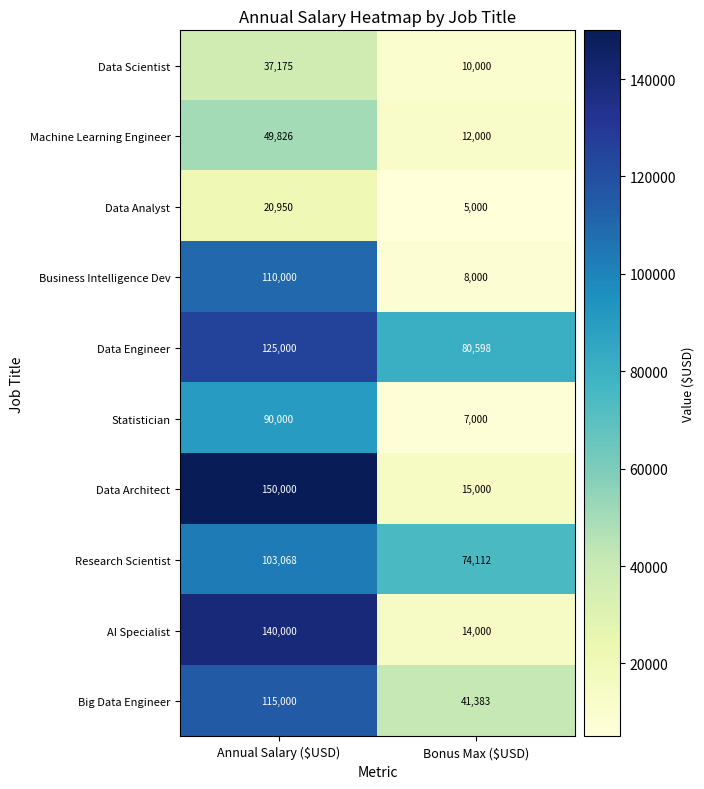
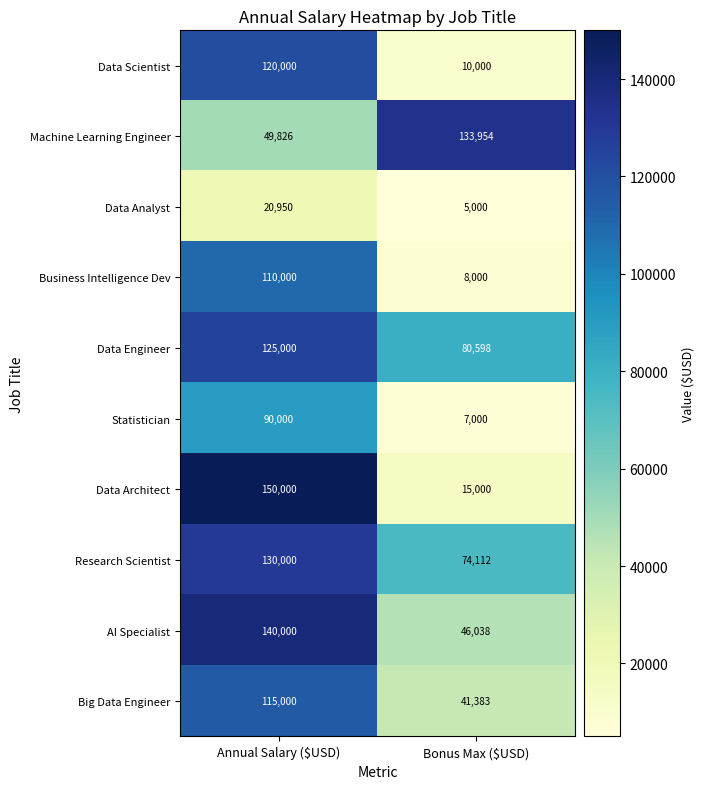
Data Scientist, Annual Salary ($USD): 37,175 -> 120,000
Machine Learning Engineer, Bonus Max ($USD): 12,000 -> 133,954
Research Scientist, Annual Salary ($USD): 103,068 -> 130,000
AI Specialist, Bonus Max ($USD): 14,000 -> 46,038
